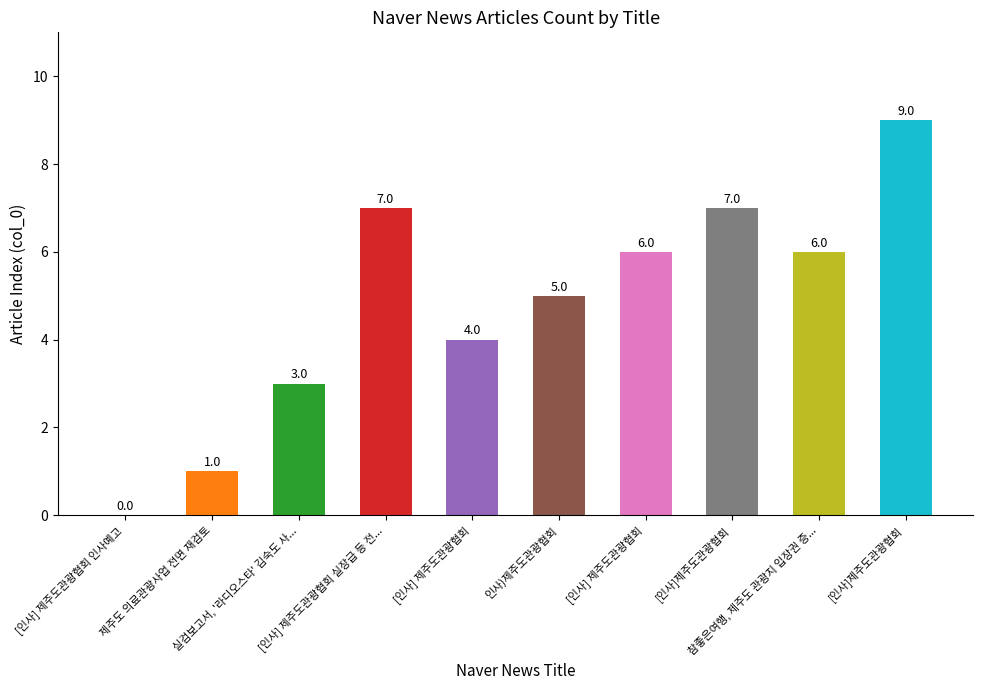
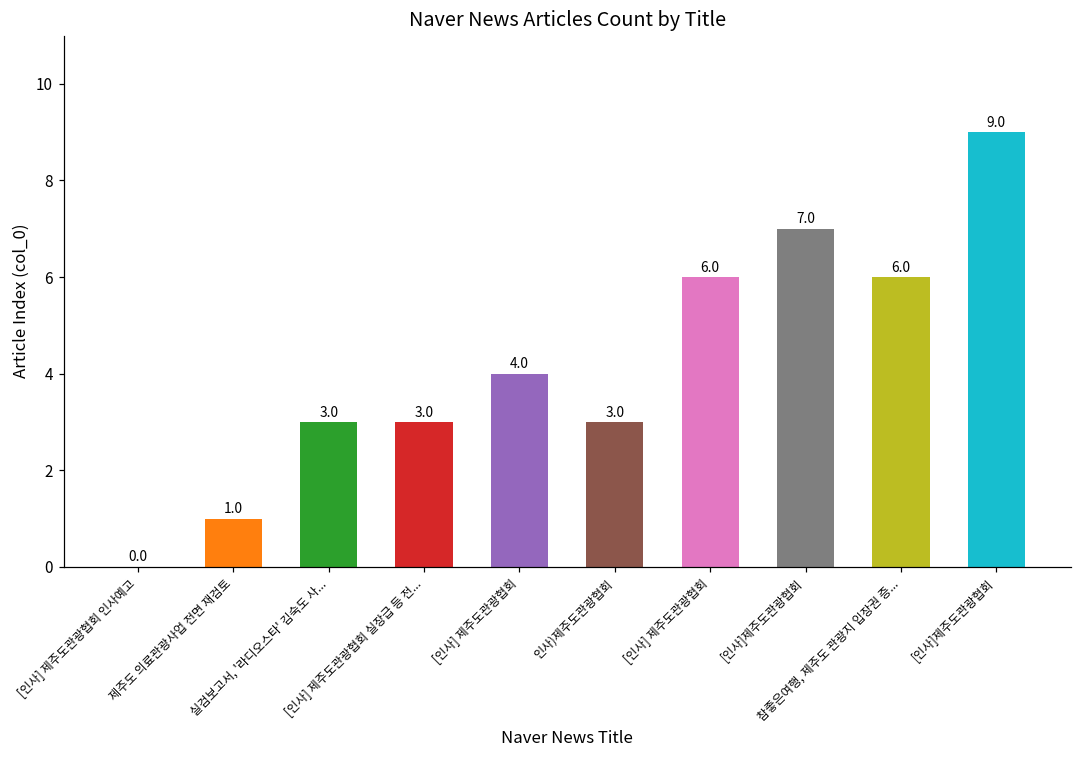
[인사] 제주도관광협회 실장급 등 전...: 7.0 -> 3.0
인사)제주도관광협회: 5.0 -> 3.0
